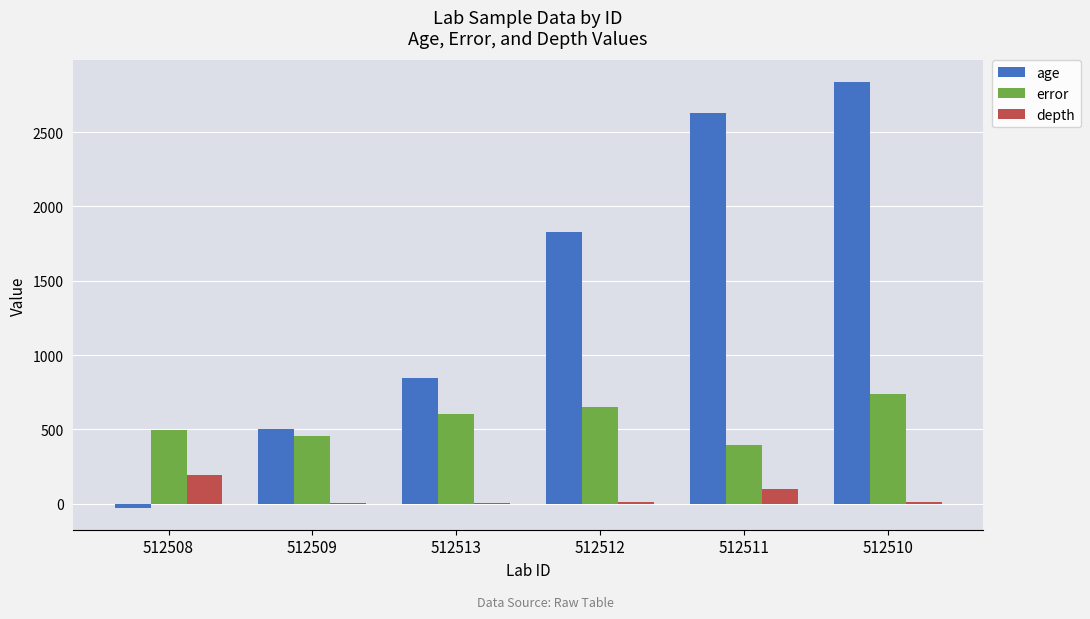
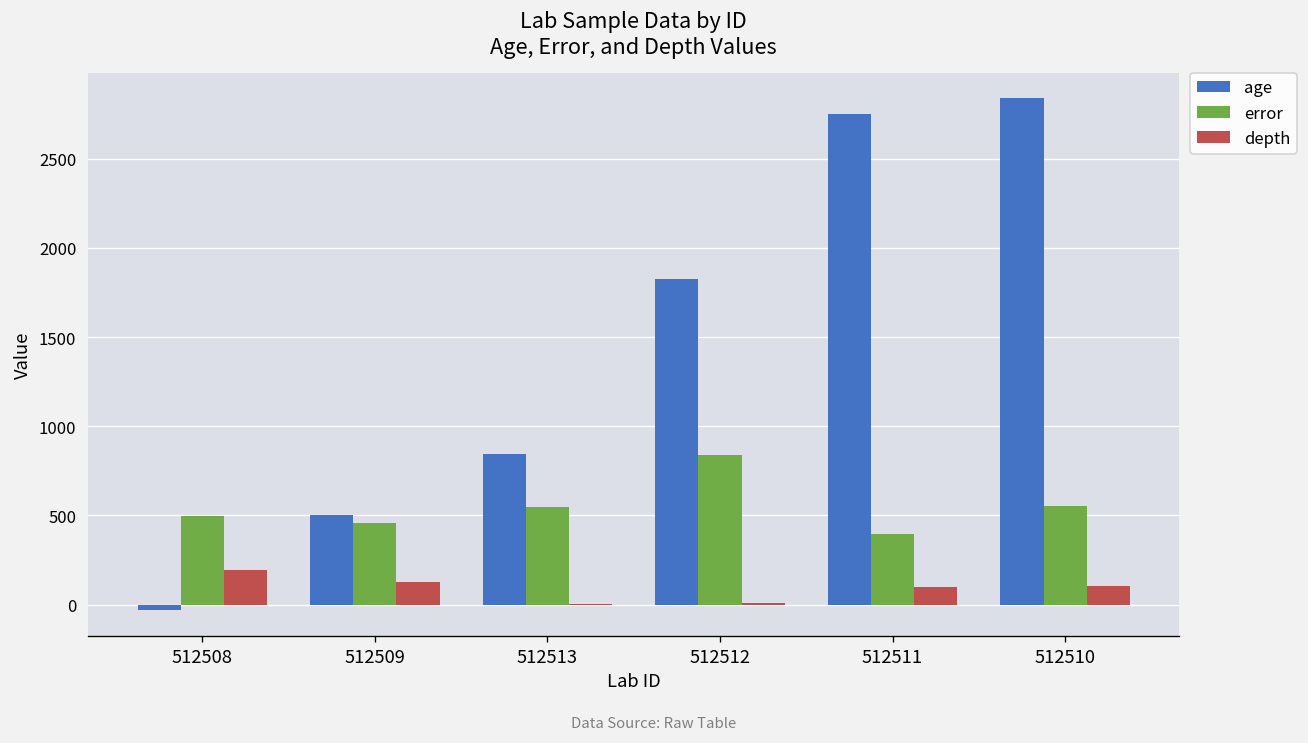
depth, 512509: 0 -> 130
error, 512513: 610 -> 550
error, 512512: 650 -> 840
age, 512511: 2630 -> 2750
error, 512510: 740 -> 550
depth, 512510: 10 -> 100
